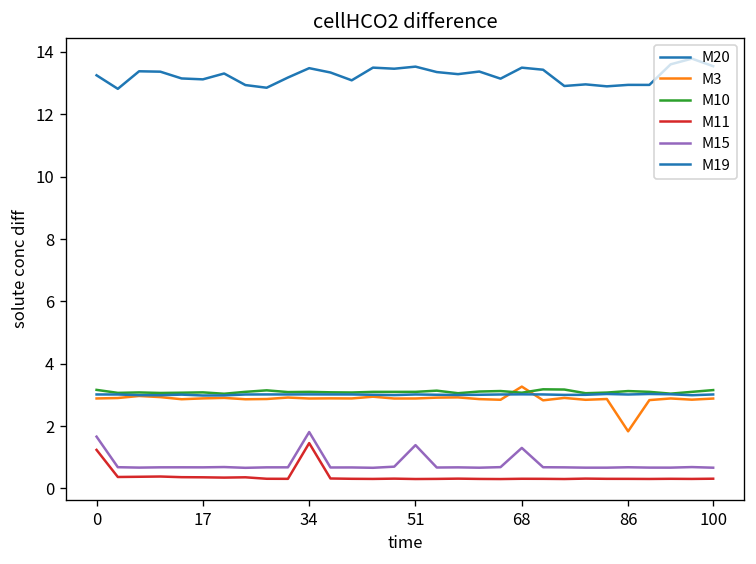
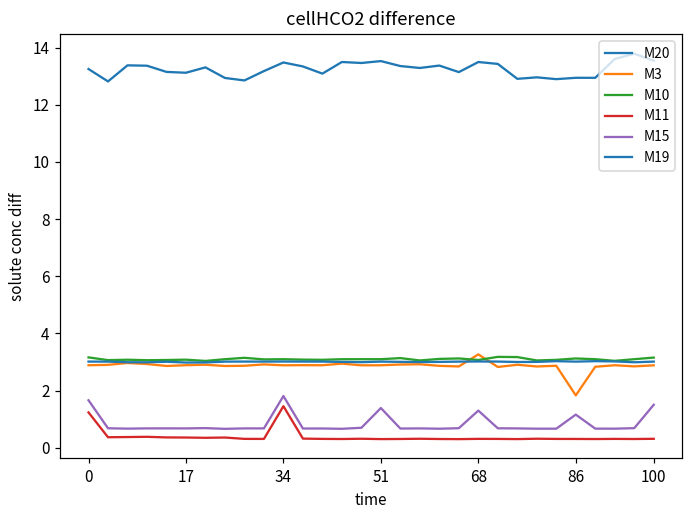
M15, 86: 0.7 -> 1.2
M15, 100: 0.7 -> 1.5
